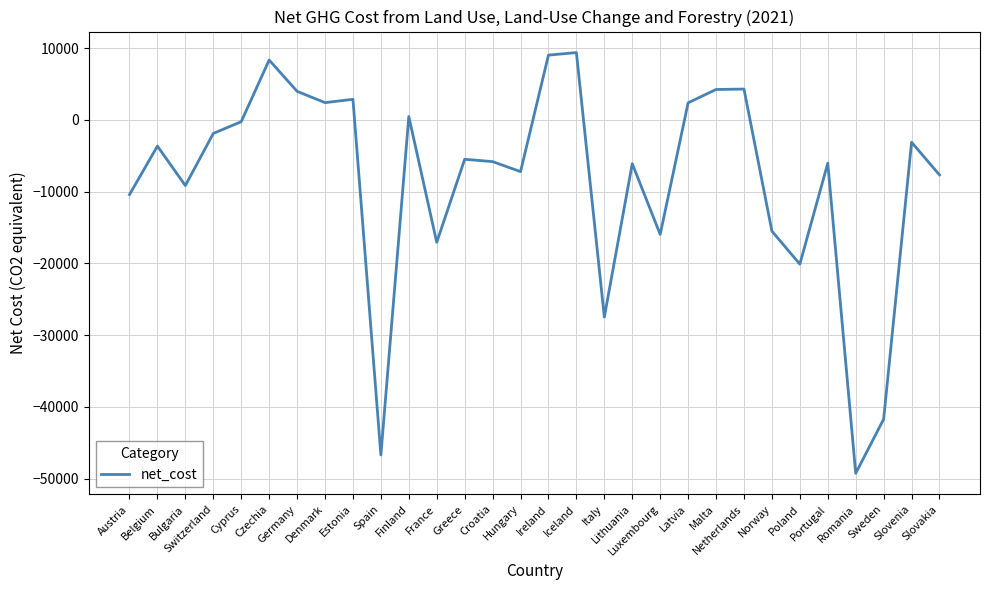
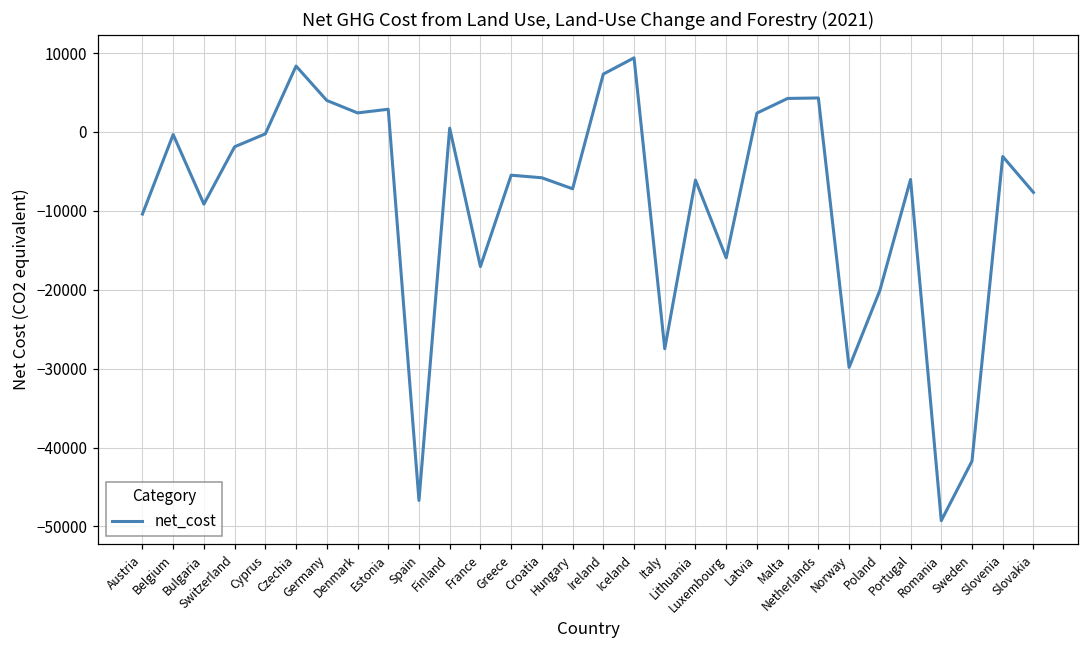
Belgium: -4000 -> 0
Ireland: 9000 -> 7000
Norway: -15000 -> -30000
